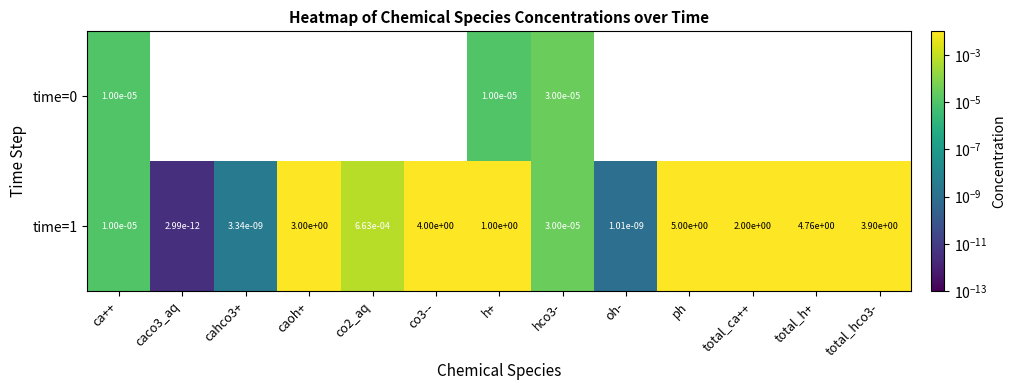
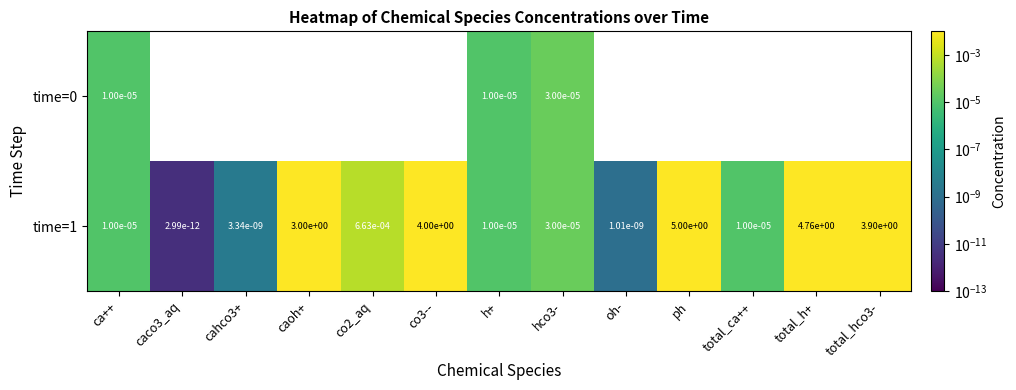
time=1, h+: 1.00e+00 -> 1.00e-05
time=1, total_ca++: 2.00e+00 -> 1.00e-05
